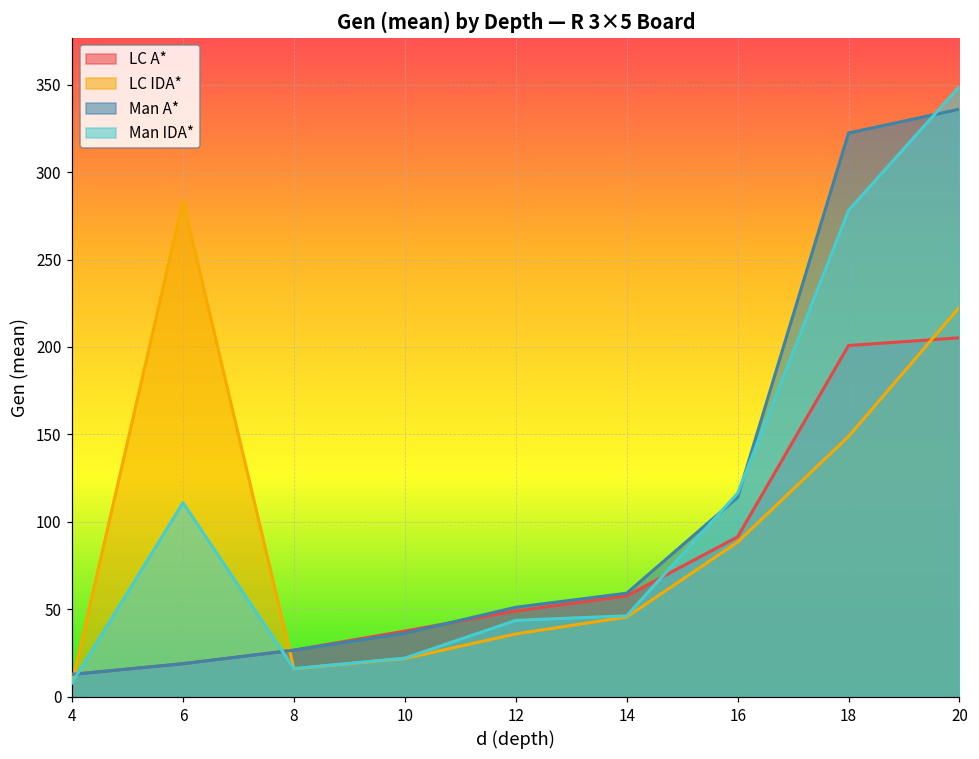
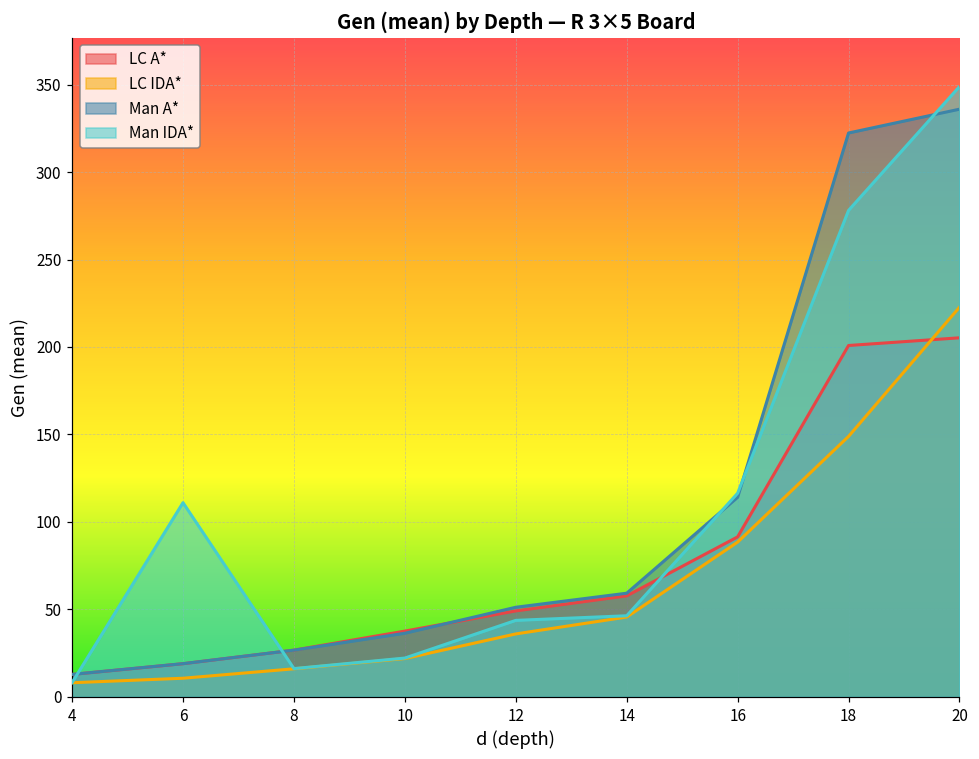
LC IDA*, 6: 283 -> 11
